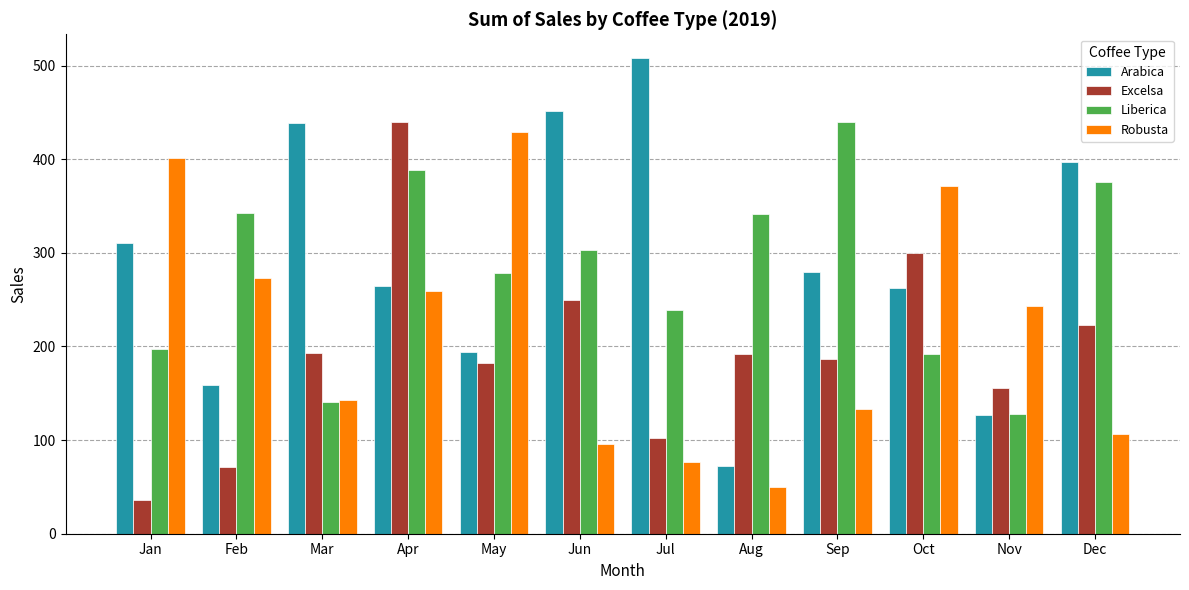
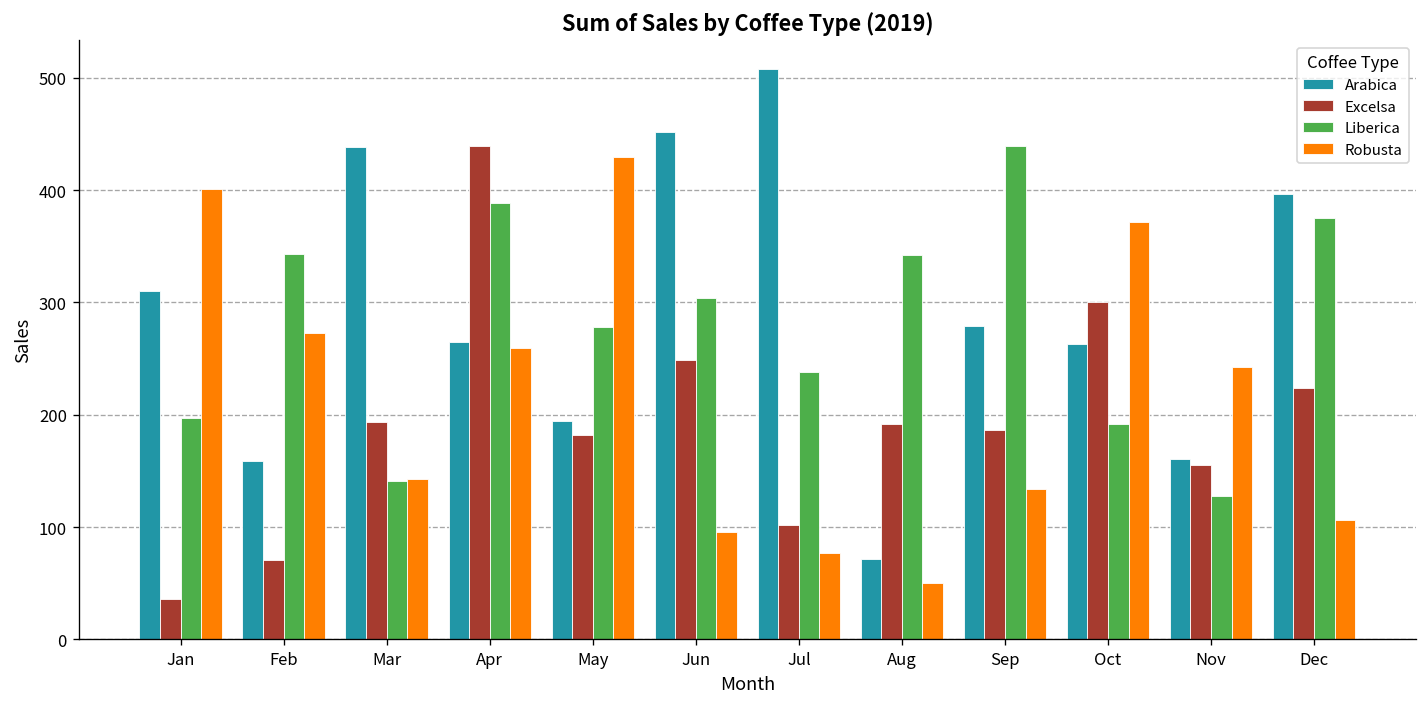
Arabica, Nov: 130 -> 160
